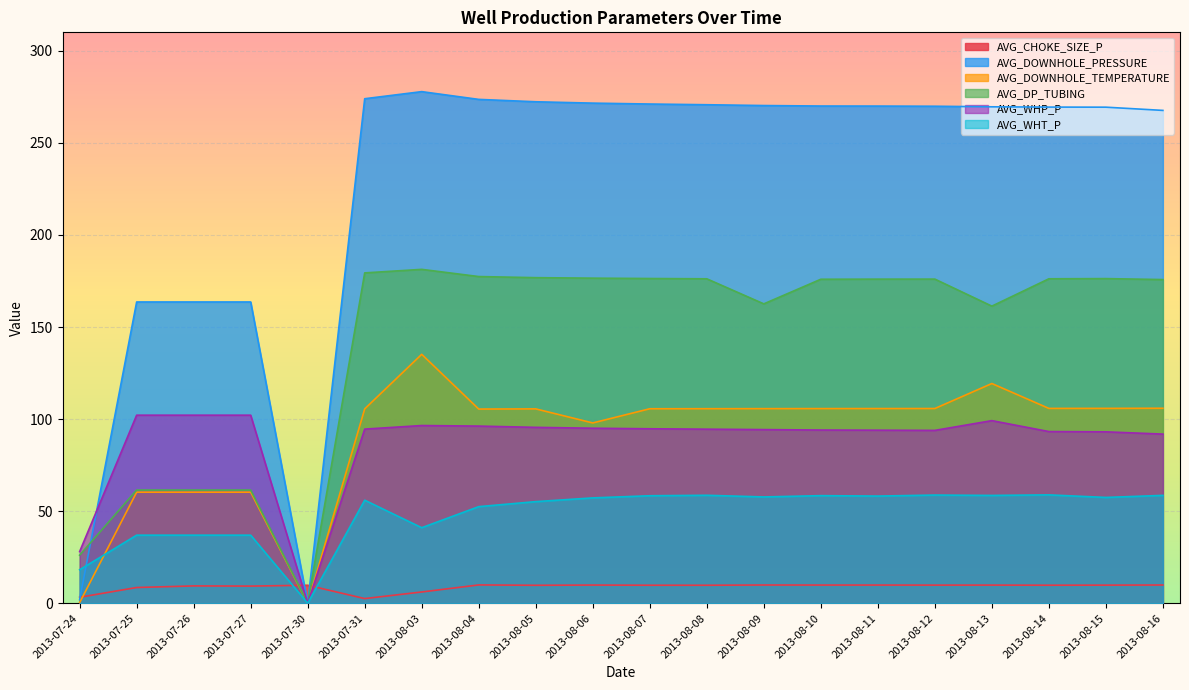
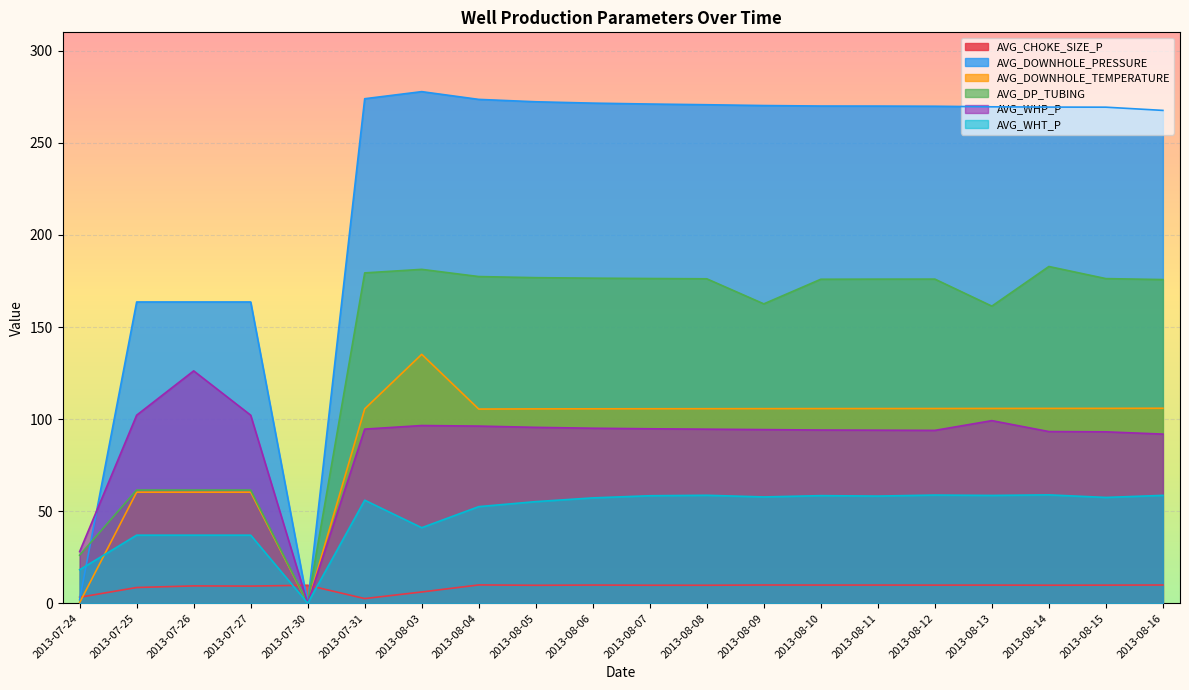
AVG_WHP_P, 2013-07-26: 102 -> 126
AVG_DOWNHOLE_TEMPERATURE, 2013-08-06: 98 -> 106
AVG_DOWNHOLE_TEMPERATURE, 2013-08-13: 119 -> 106
AVG_DP_TUBING, 2013-08-14: 176 -> 183
